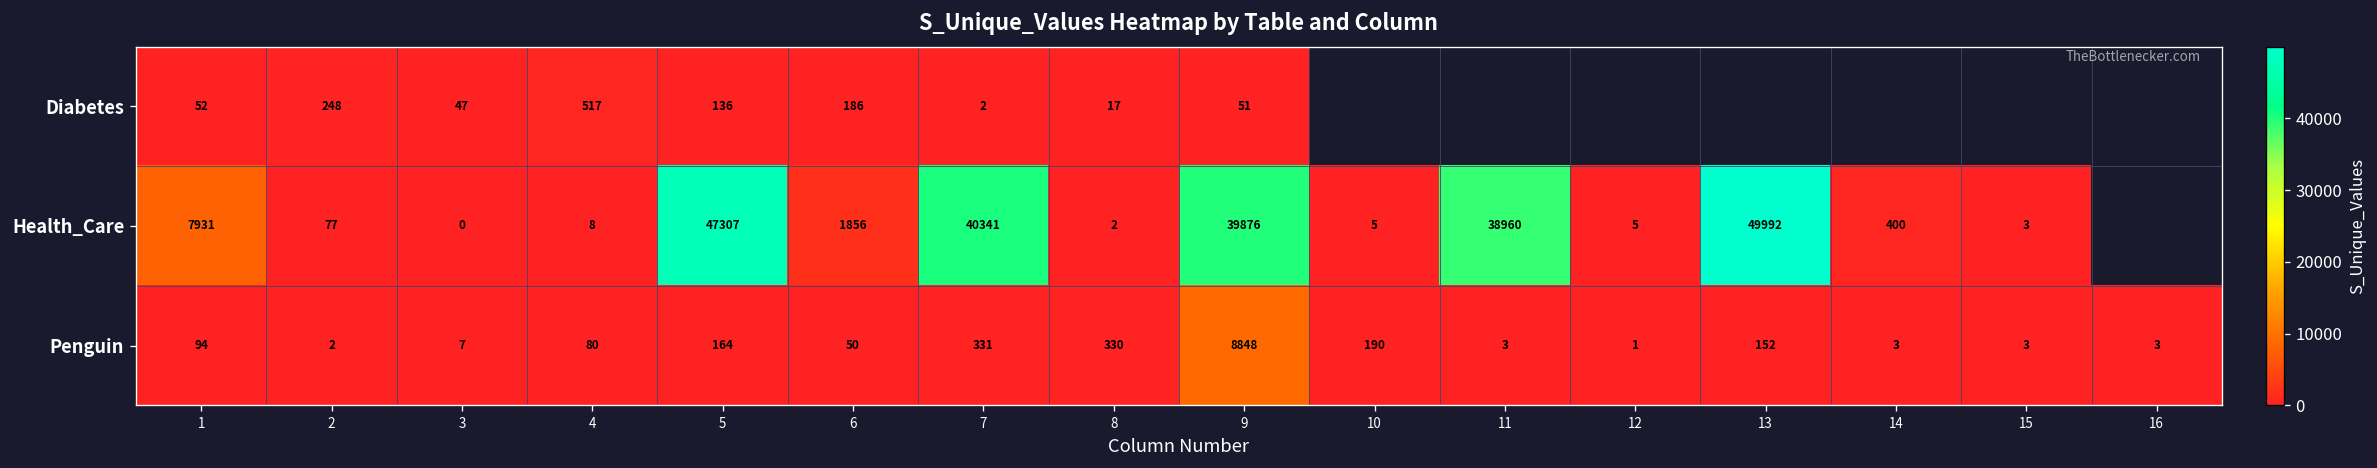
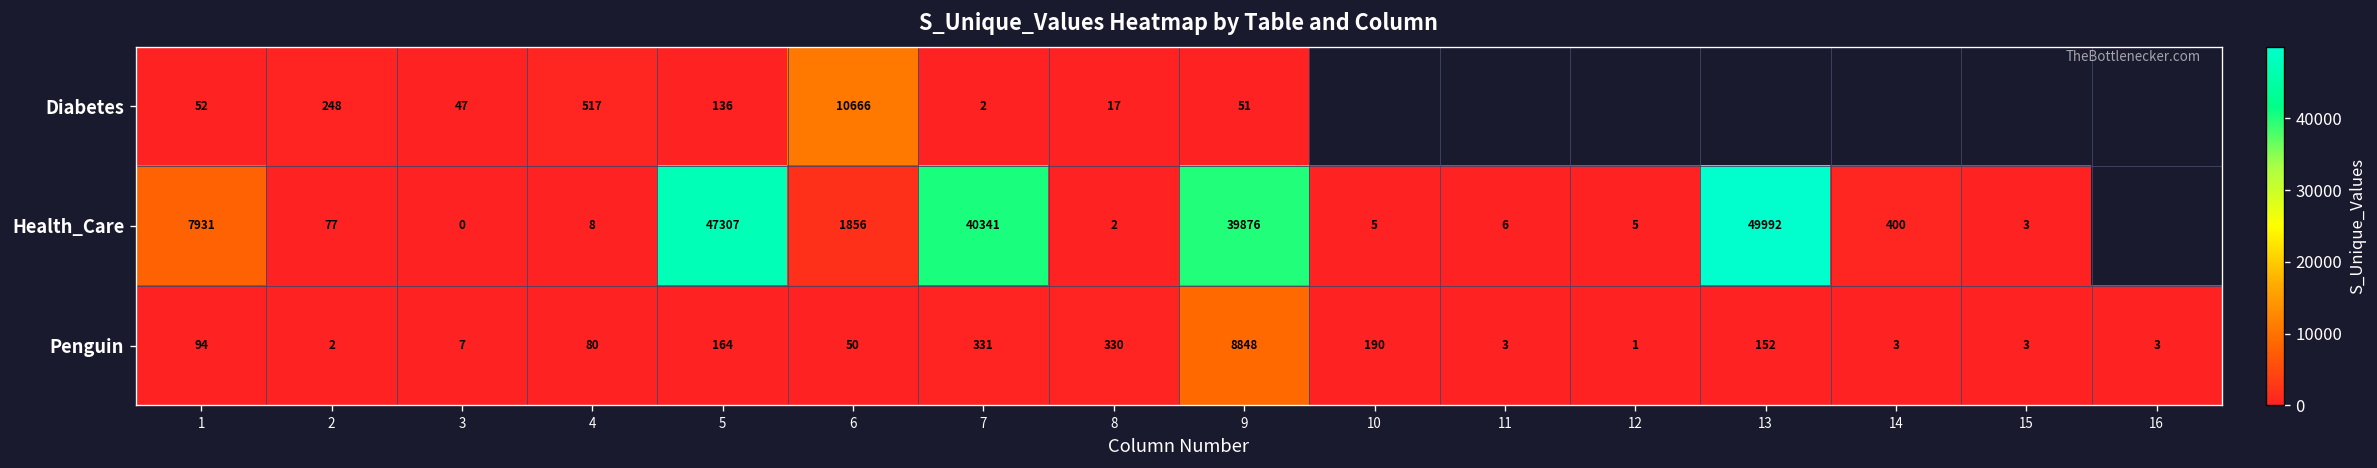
Diabetes, 6: 186 -> 10666
Health_Care, 11: 38960 -> 6
